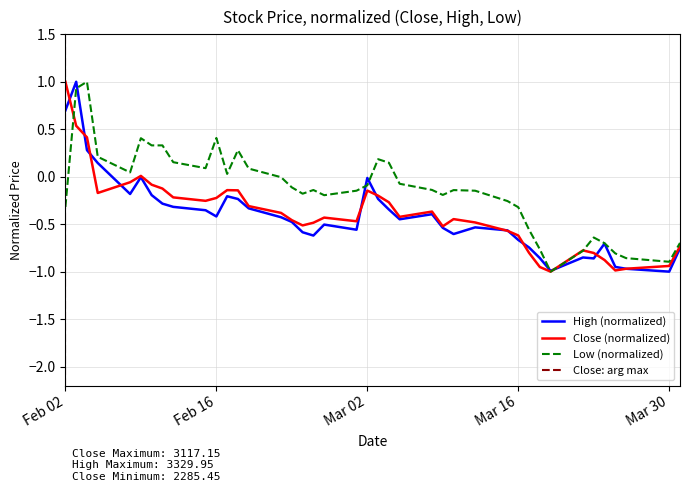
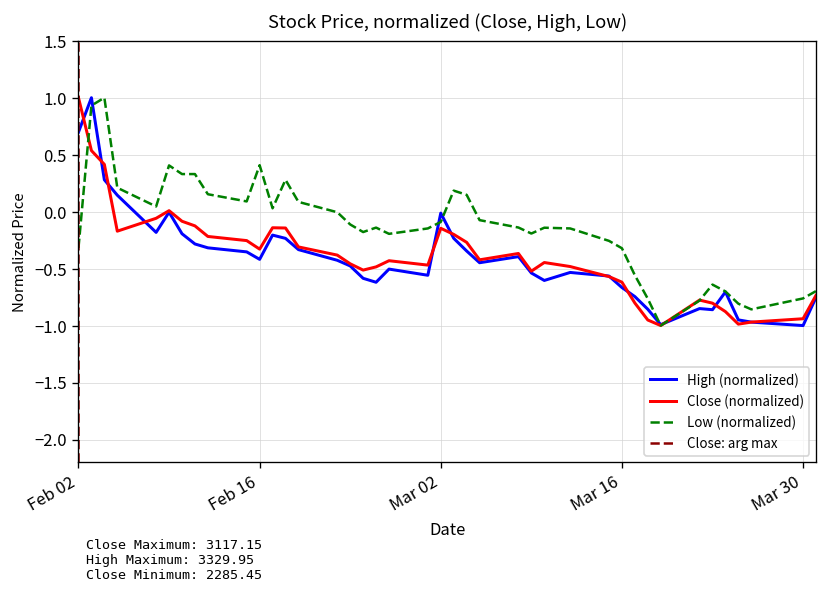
Close (normalized), Feb 16: -0.2 -> -0.3
Low (normalized), Mar 30: -0.9 -> -0.8
